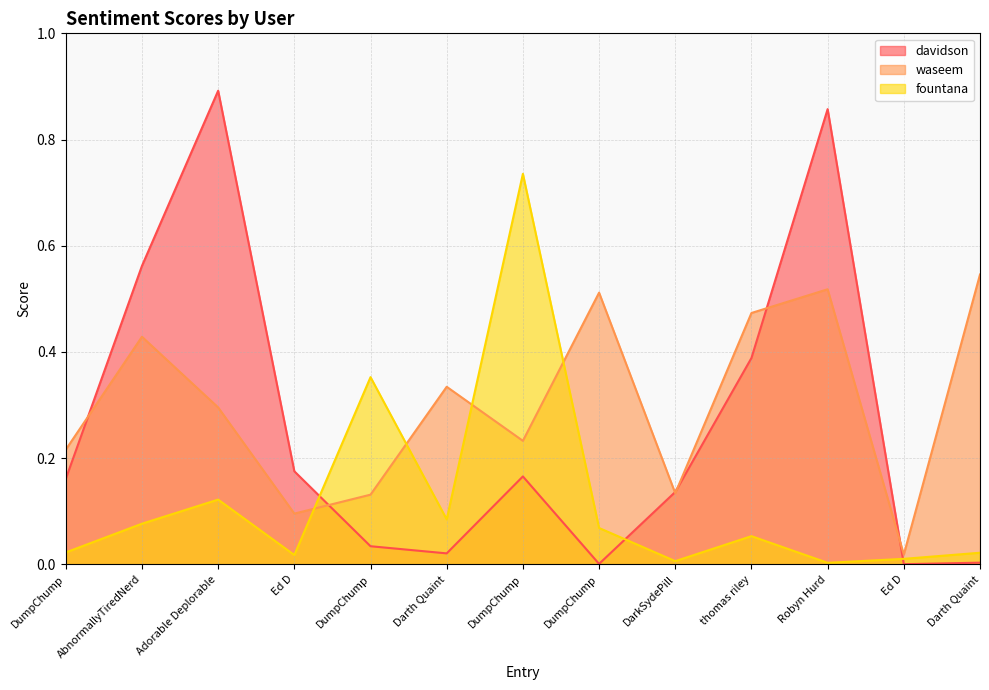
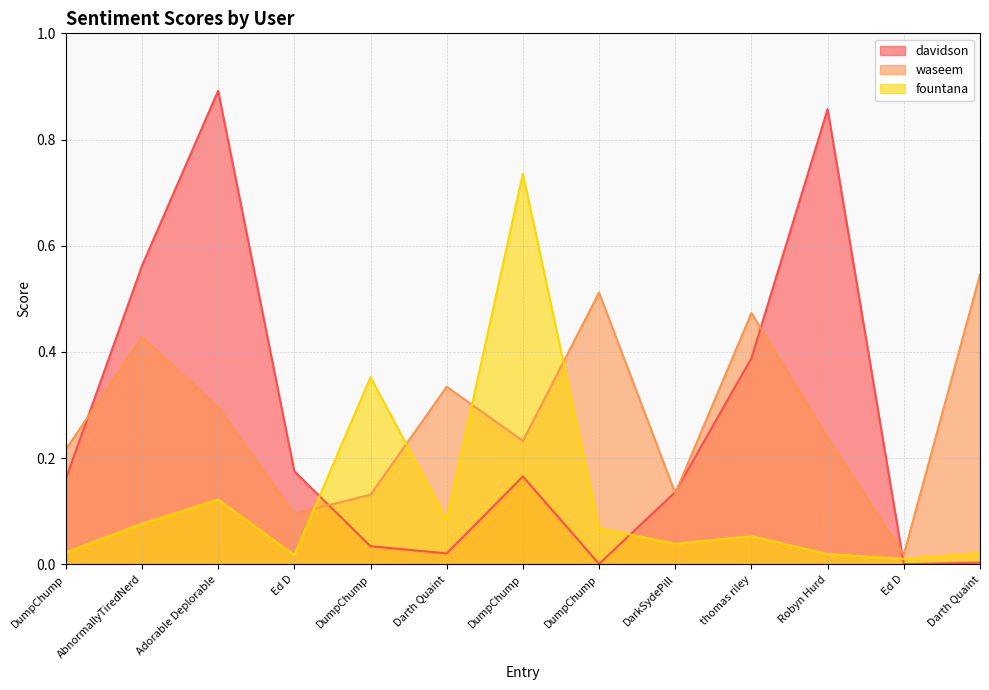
fountana, DarkSydePill: 0.01 -> 0.04
waseem, Robyn Hurd: 0.52 -> 0.24
fountana, Robyn Hurd: 0.00 -> 0.02
